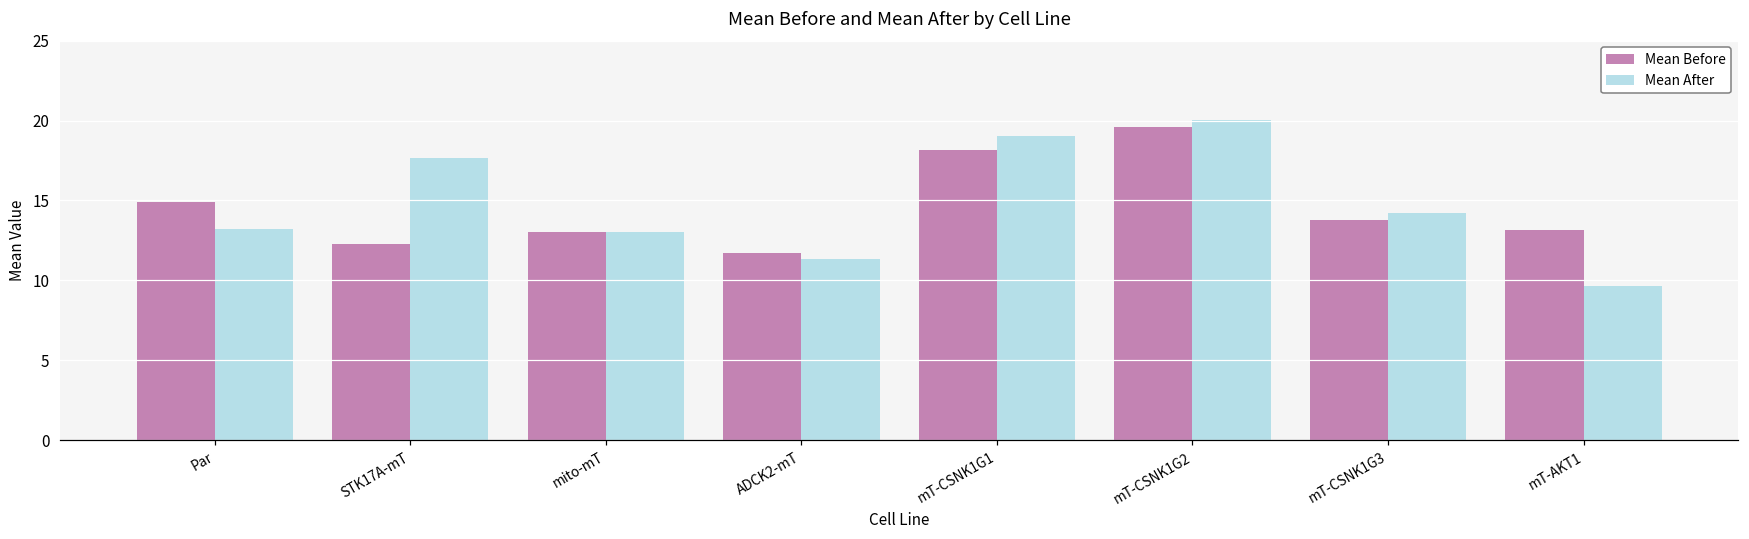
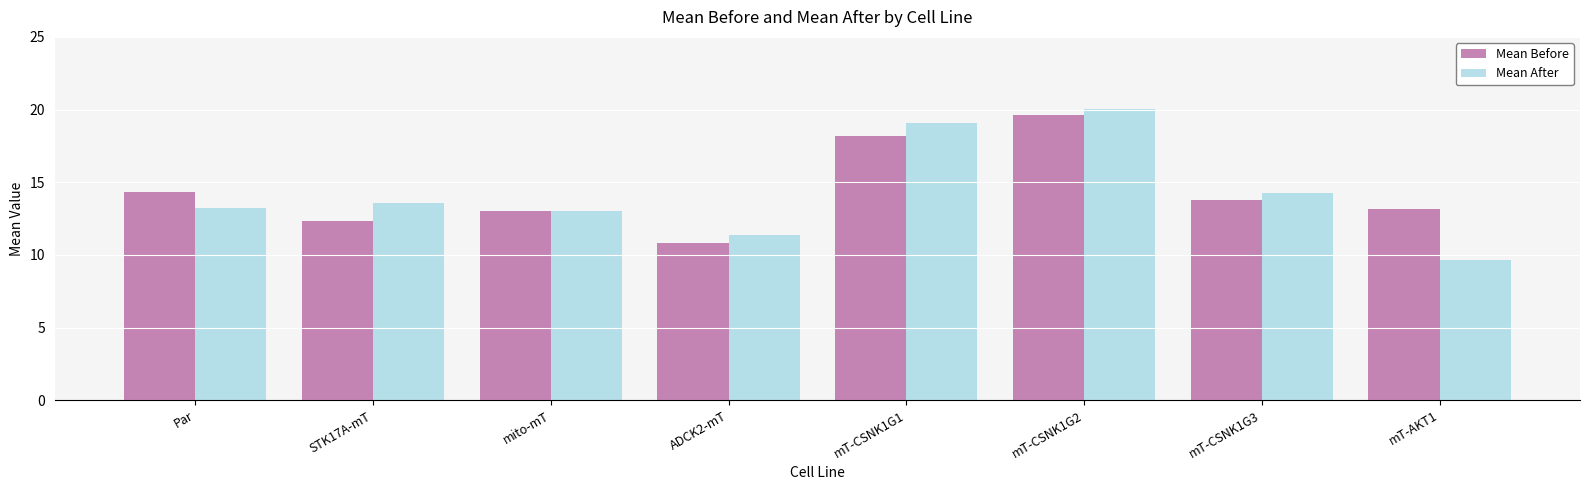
Mean Before, Par: 14.9 -> 14.3
Mean After, STK17A-mT: 17.7 -> 13.6
Mean Before, ADCK2-mT: 11.7 -> 10.8
